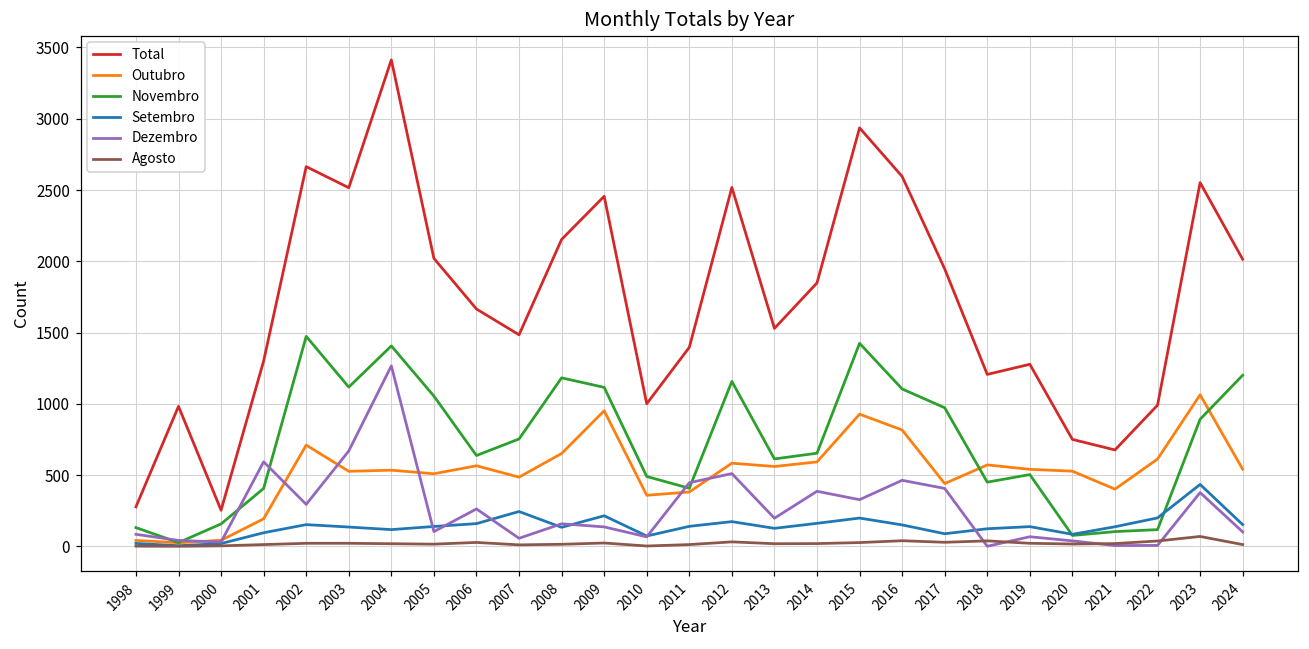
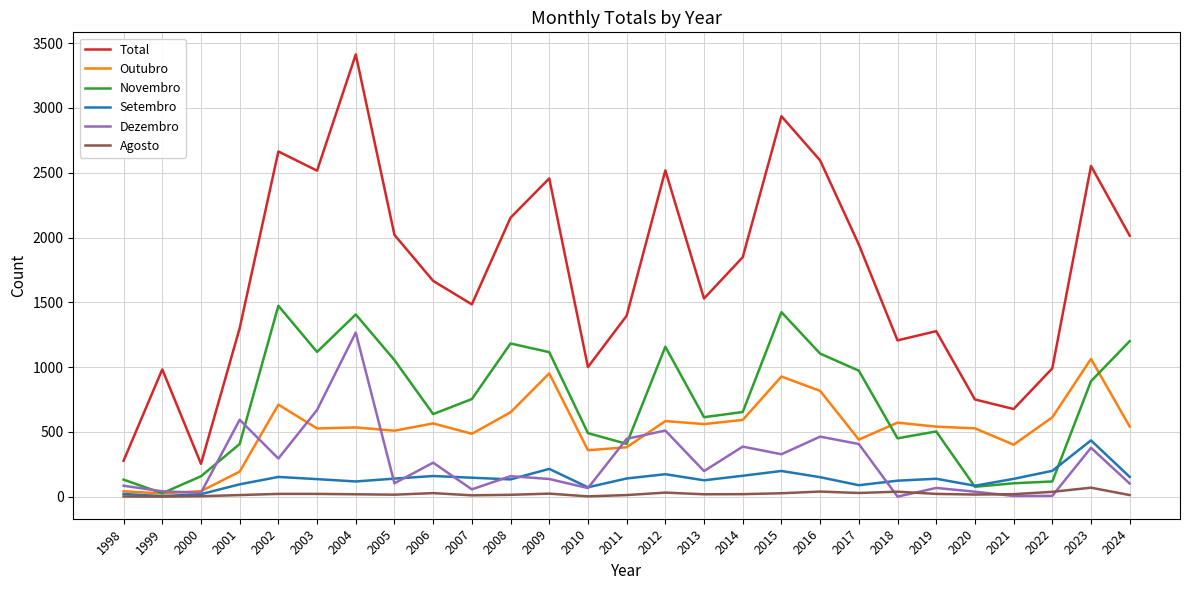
Setembro, 2007: 240 -> 150
